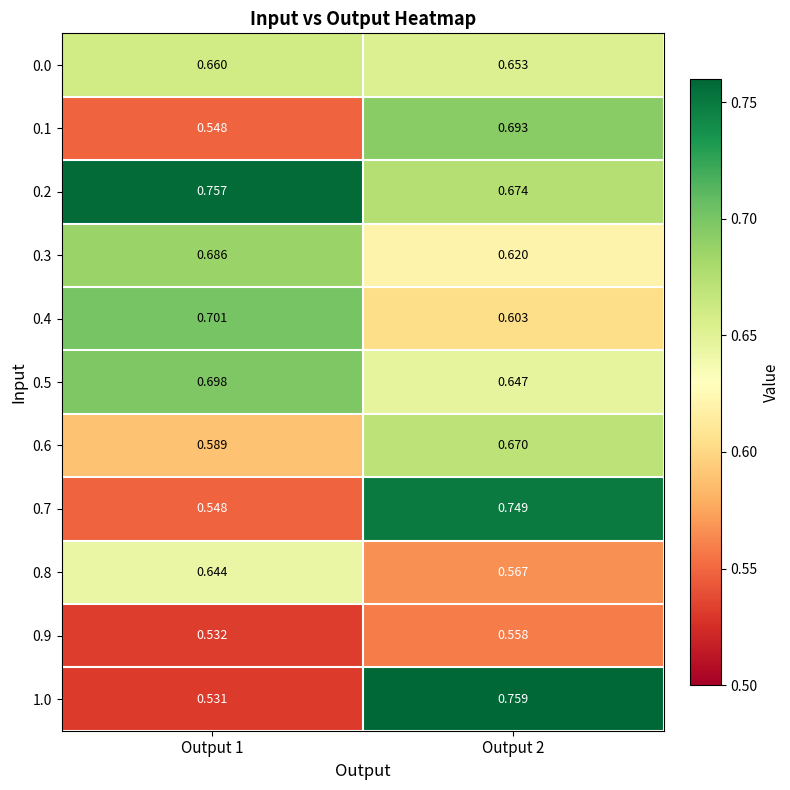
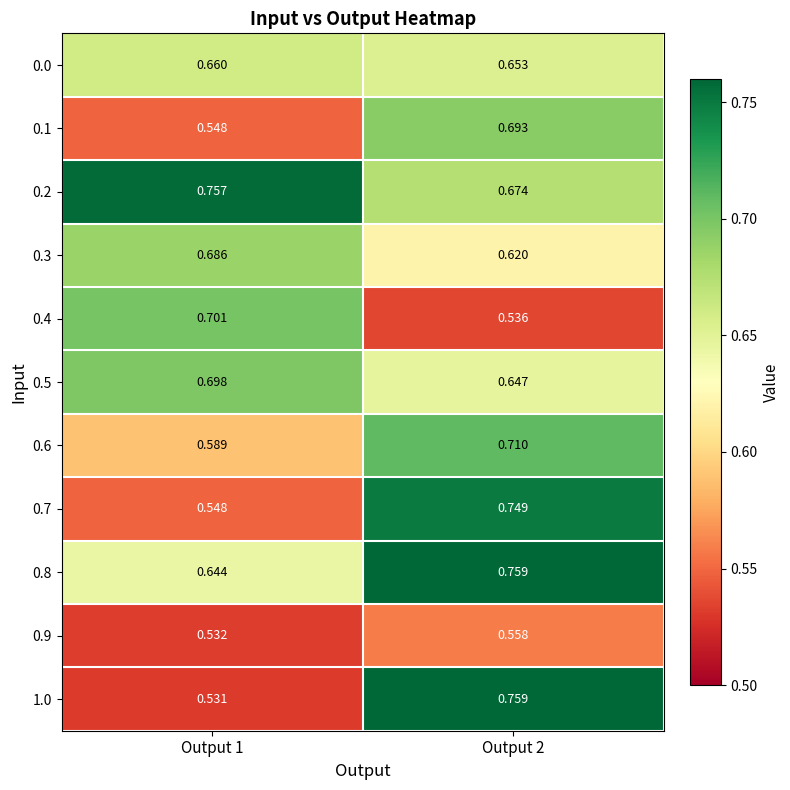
0.4, Output 2: 0.603 -> 0.536
0.6, Output 2: 0.670 -> 0.710
0.8, Output 2: 0.567 -> 0.759
